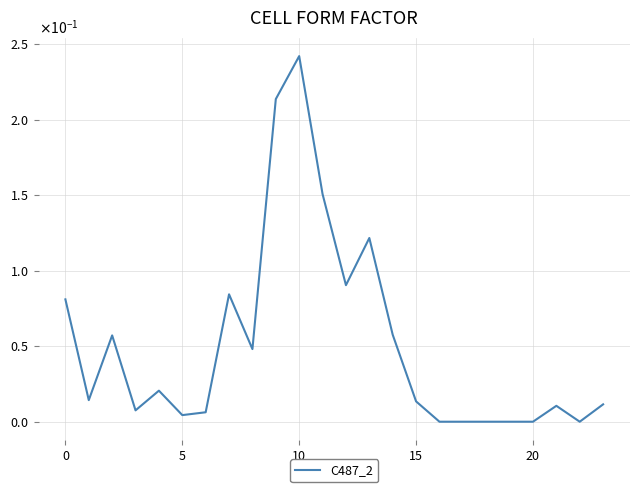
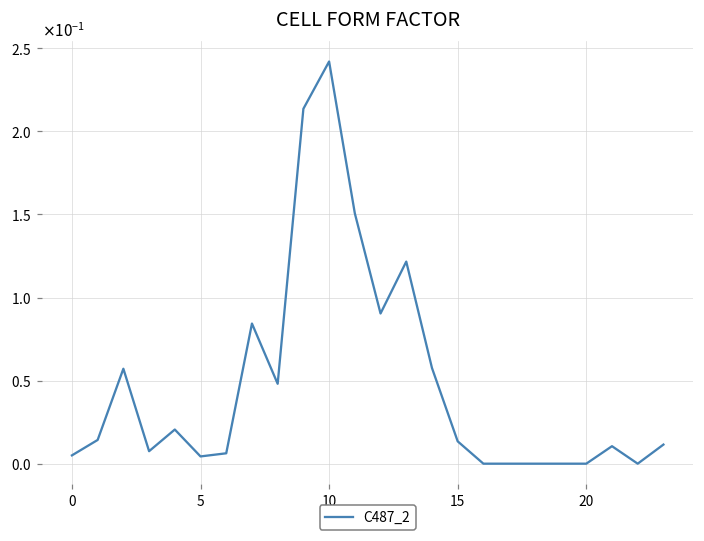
0: 0.081 -> 0.005
